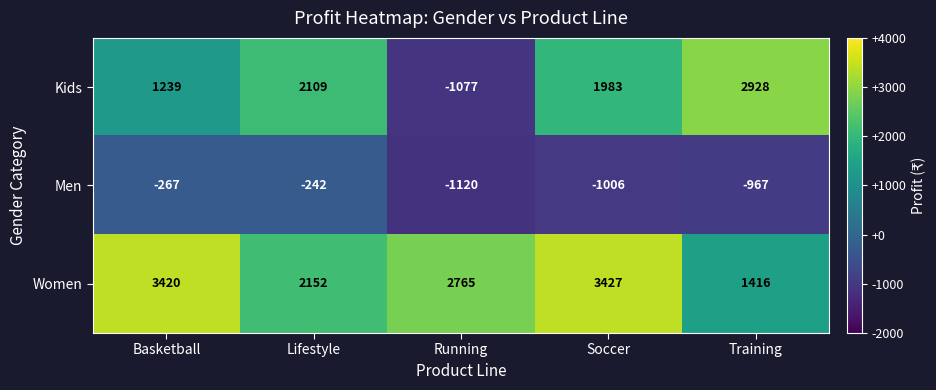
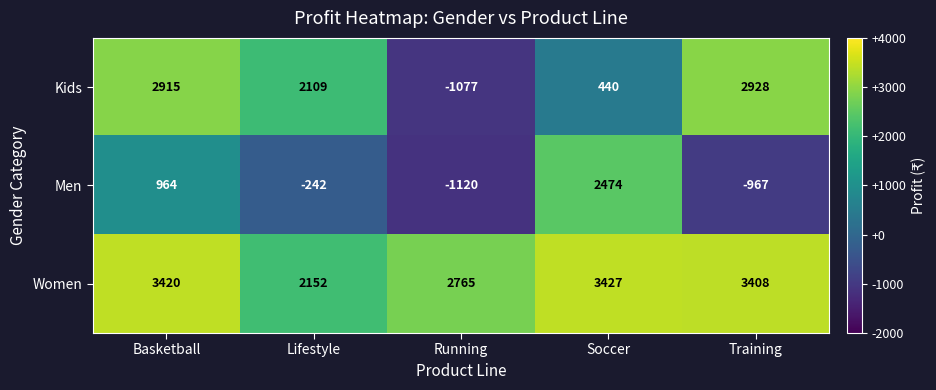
Kids, Basketball: 1239 -> 2915
Kids, Soccer: 1983 -> 440
Men, Basketball: -267 -> 964
Men, Soccer: -1006 -> 2474
Women, Training: 1416 -> 3408
